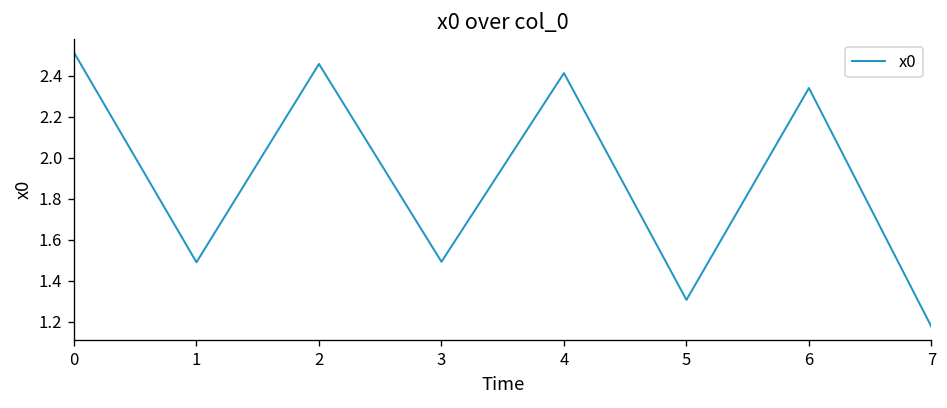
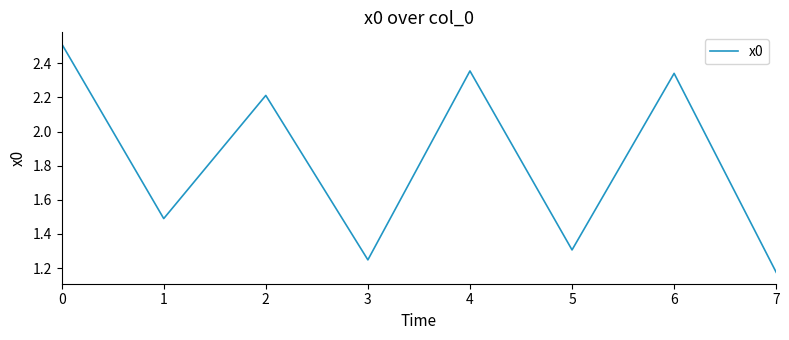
2: 2.46 -> 2.21
3: 1.49 -> 1.25
4: 2.41 -> 2.35
